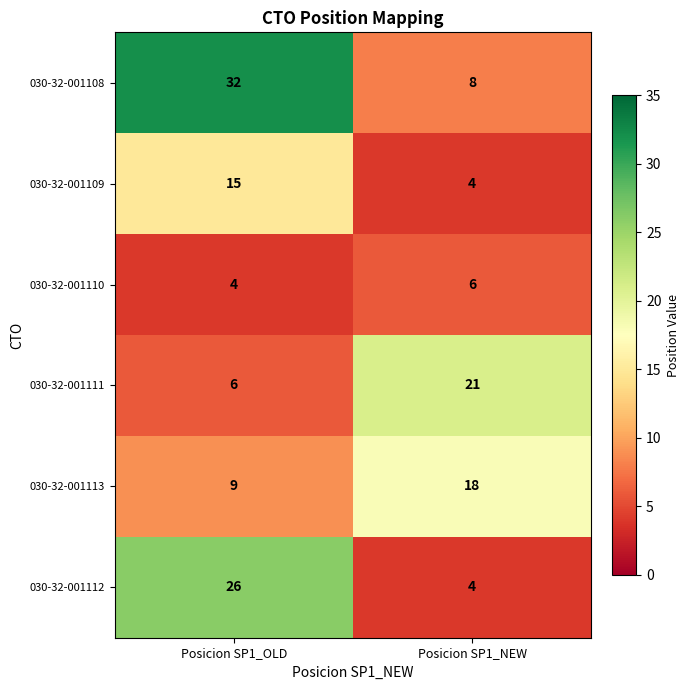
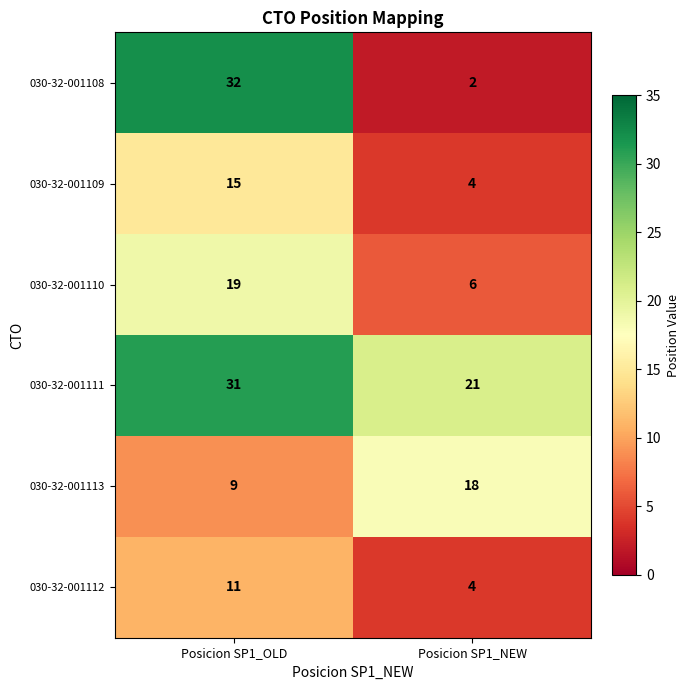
030-32-001108, Posicion SP1_NEW: 8 -> 2
030-32-001110, Posicion SP1_OLD: 4 -> 19
030-32-001111, Posicion SP1_OLD: 6 -> 31
030-32-001112, Posicion SP1_OLD: 26 -> 11
